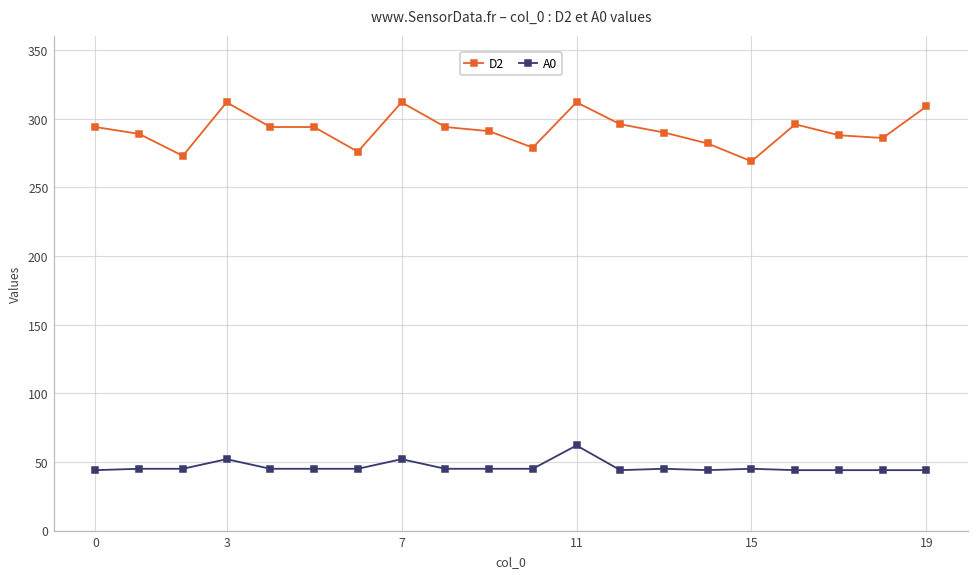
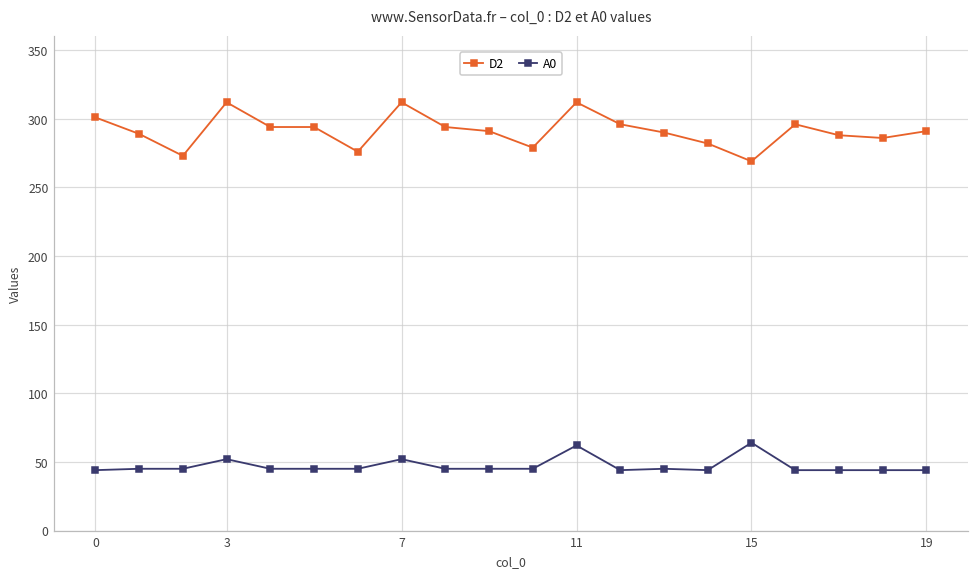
D2, 0: 294 -> 301
A0, 15: 45 -> 64
D2, 19: 309 -> 291
